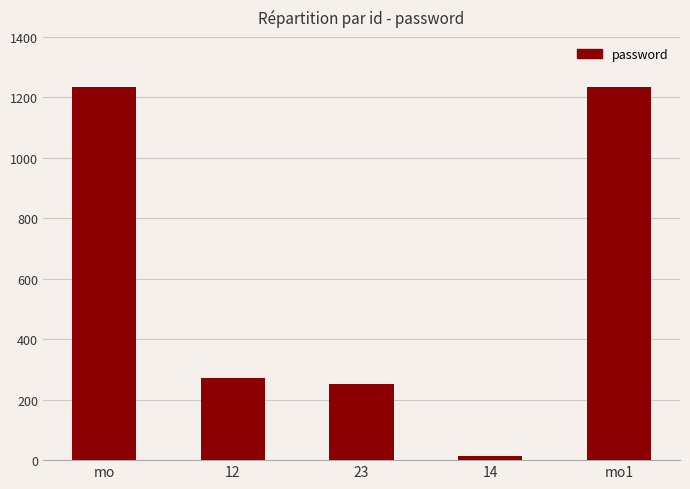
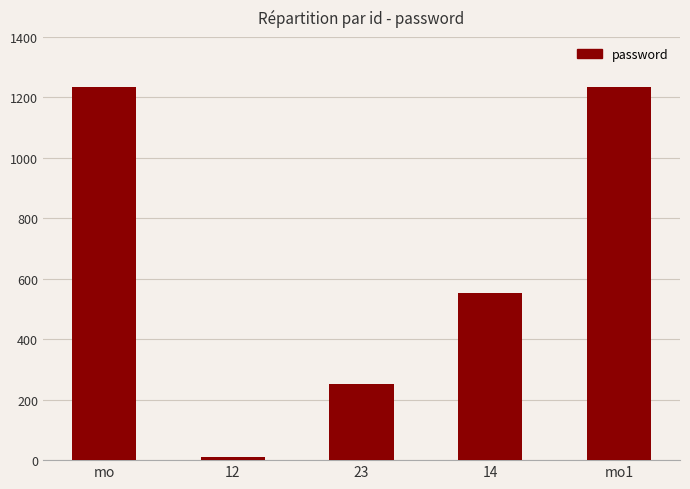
12: 270 -> 10
14: 10 -> 550
